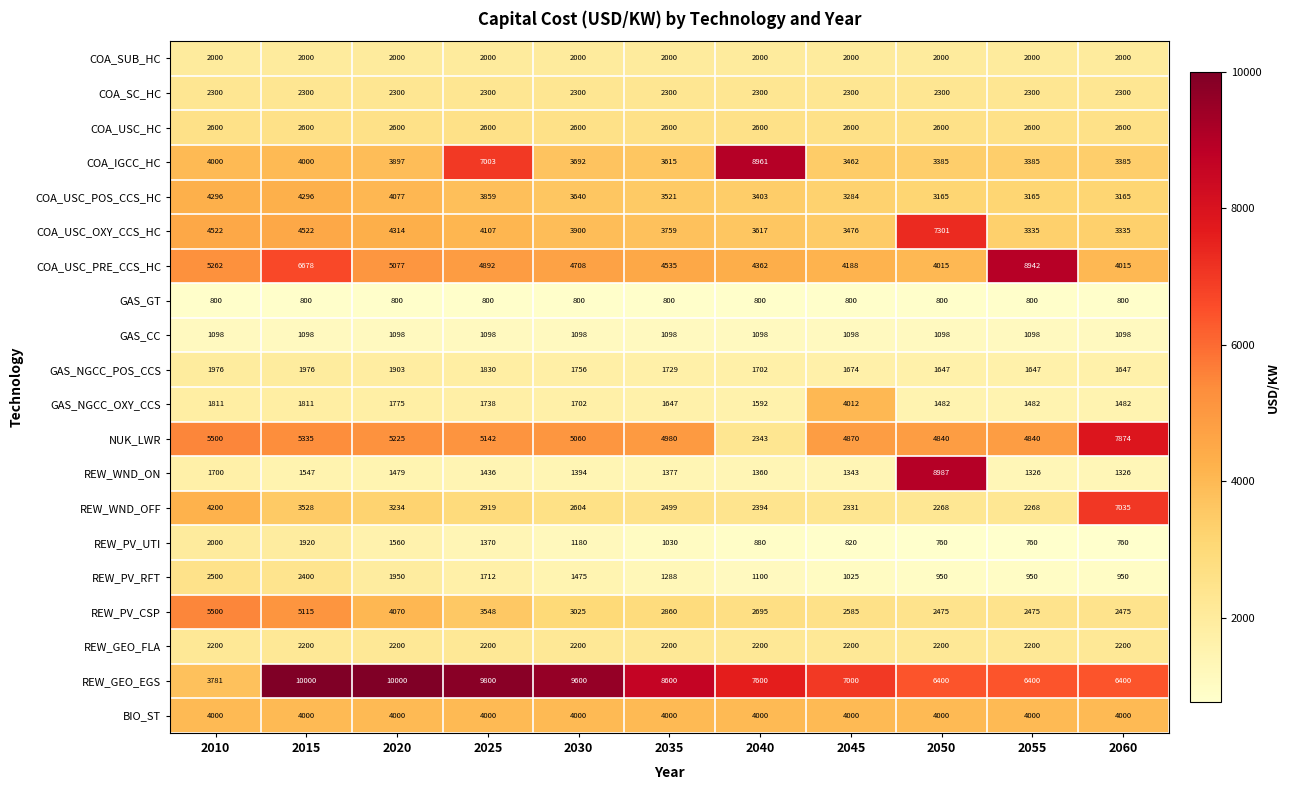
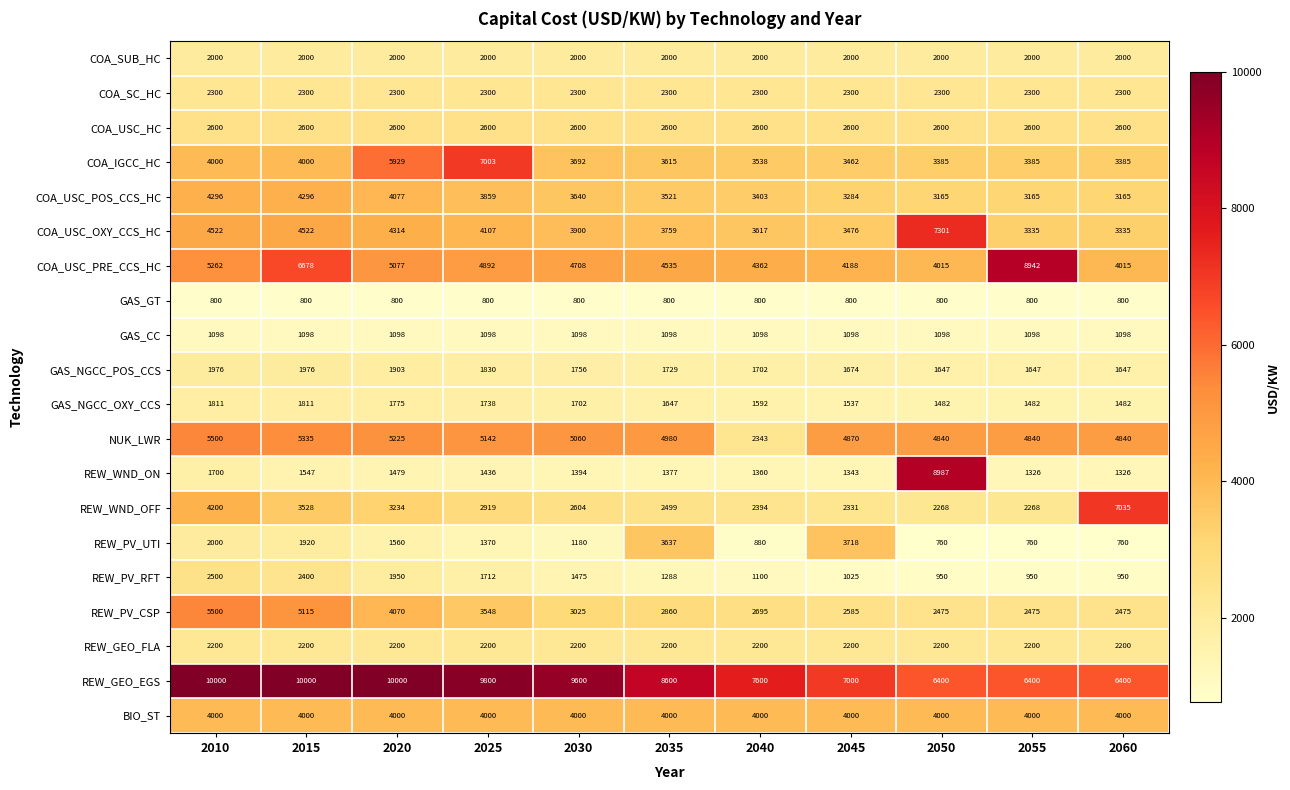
COA_IGCC_HC, 2020: 3897 -> 5929
COA_IGCC_HC, 2040: 8961 -> 3538
GAS_NGCC_OXY_CCS, 2045: 4012 -> 1537
NUK_LWR, 2060: 7874 -> 4840
REW_PV_UTI, 2035: 1030 -> 3637
REW_PV_UTI, 2045: 820 -> 3718
REW_GEO_EGS, 2010: 3781 -> 10000
